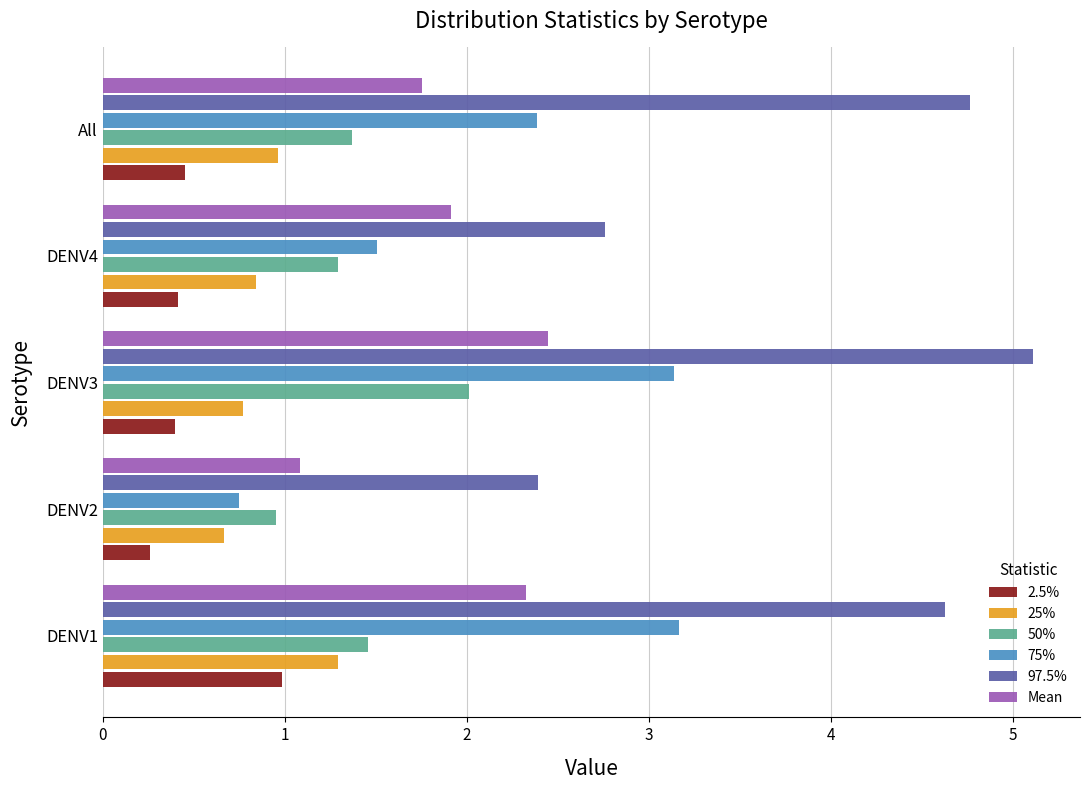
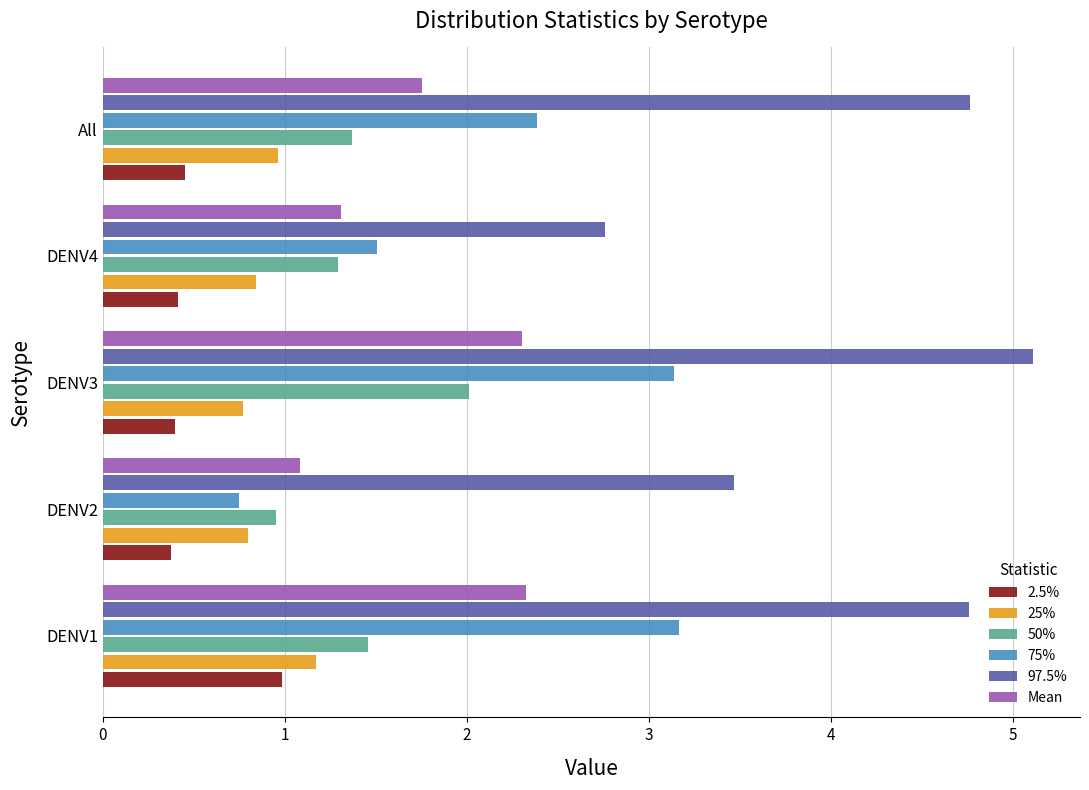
Mean, DENV4: 1.91 -> 1.31
Mean, DENV3: 2.45 -> 2.30
97.5%, DENV2: 2.39 -> 3.47
25%, DENV2: 0.66 -> 0.79
2.5%, DENV2: 0.26 -> 0.37
97.5%, DENV1: 4.62 -> 4.76
25%, DENV1: 1.29 -> 1.17
